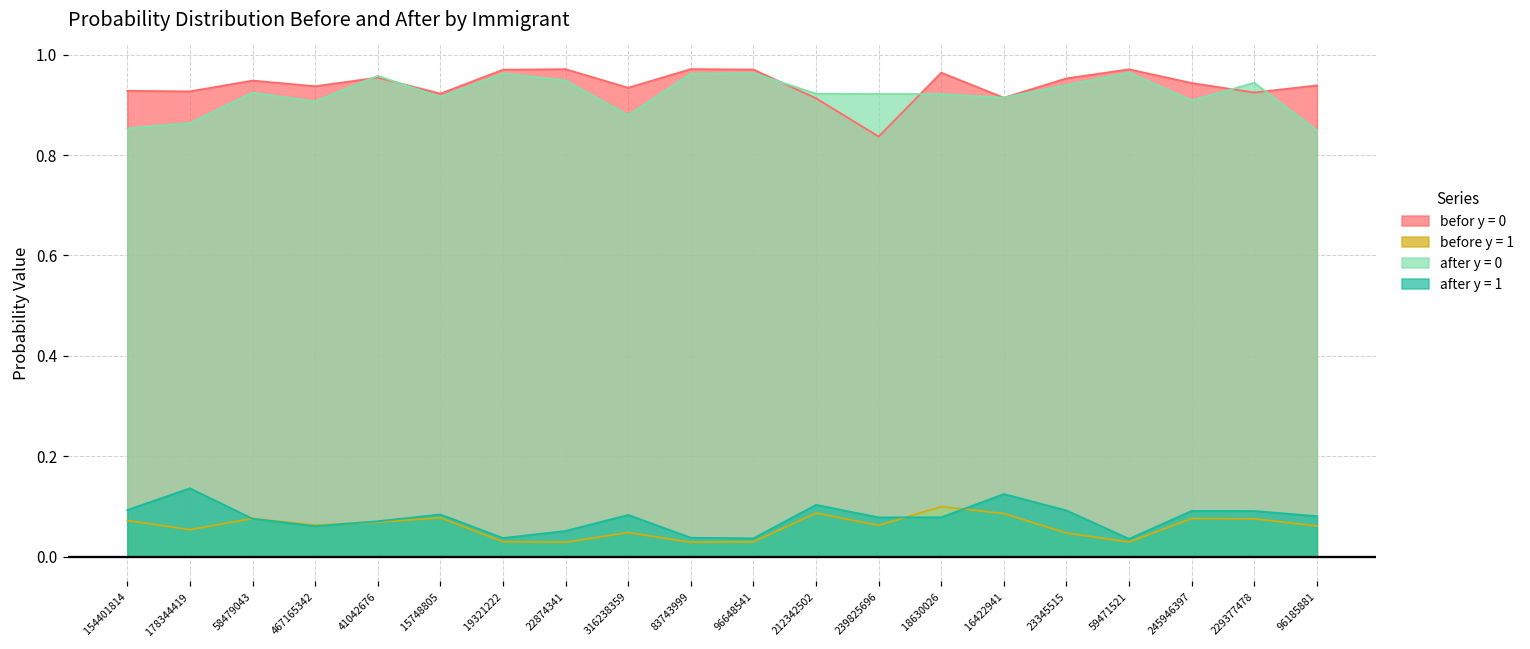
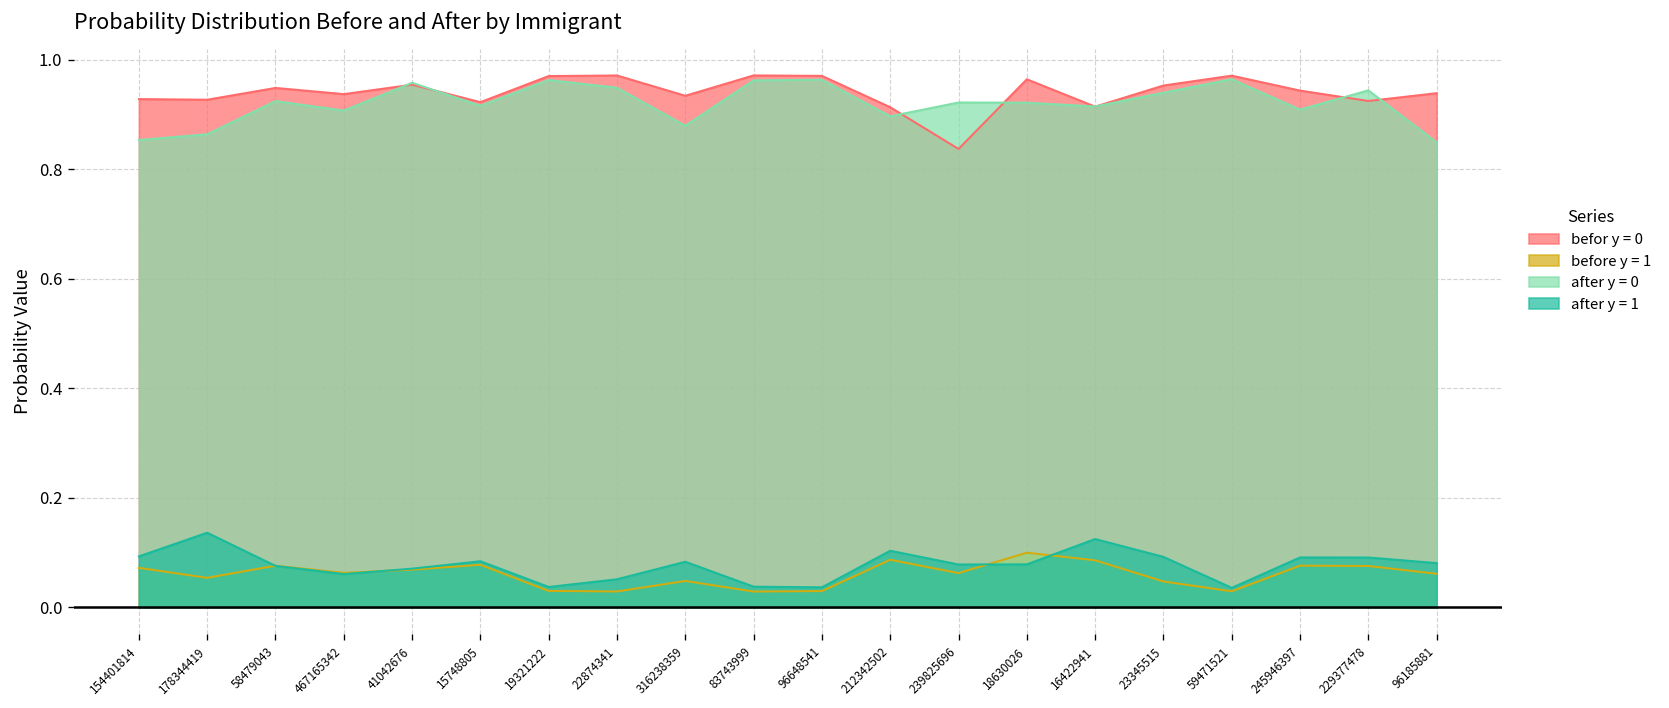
after y = 0, 212342502: 0.92 -> 0.90
